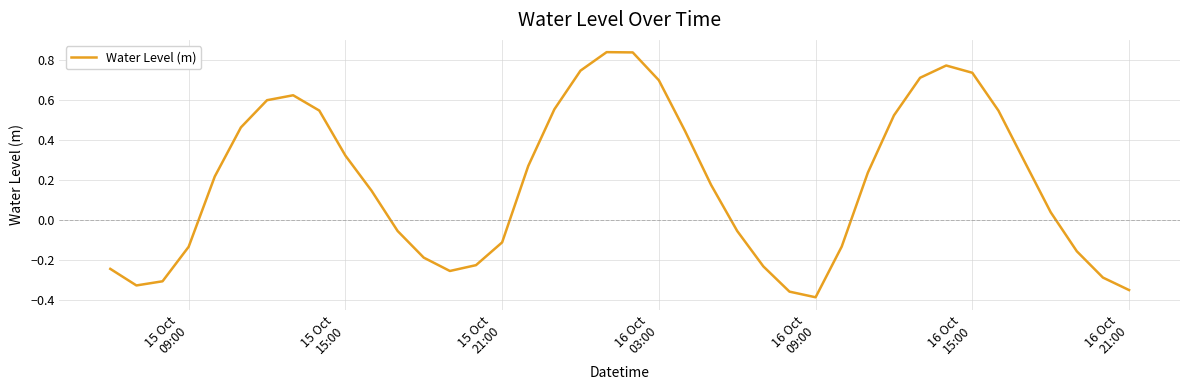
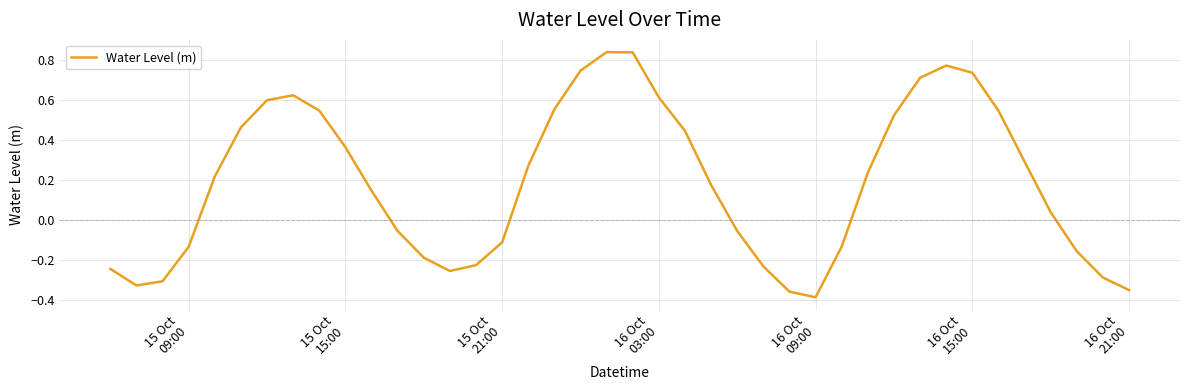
15 Oct 15:00: 0.32 -> 0.36
16 Oct 03:00: 0.70 -> 0.61
